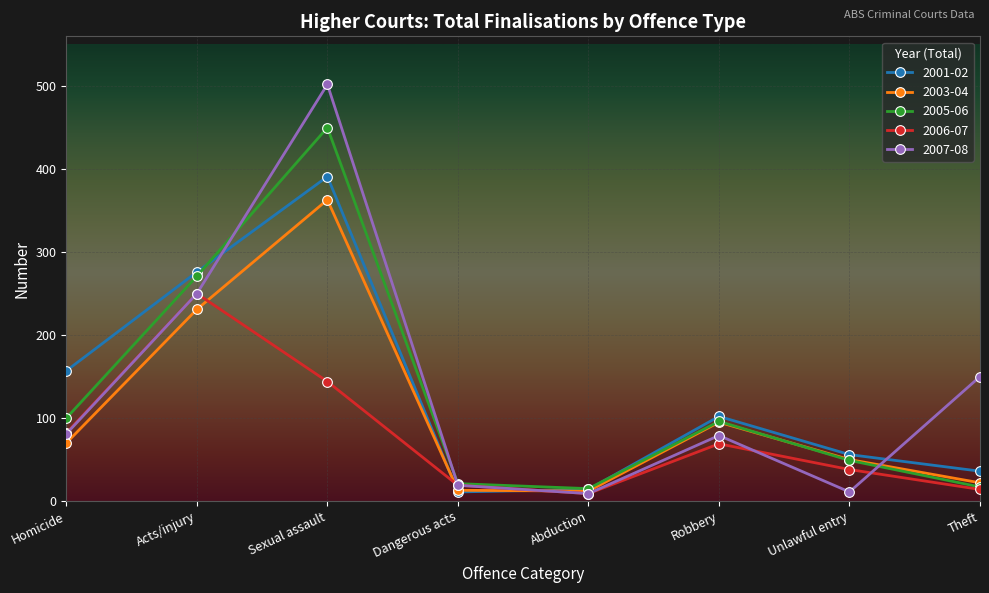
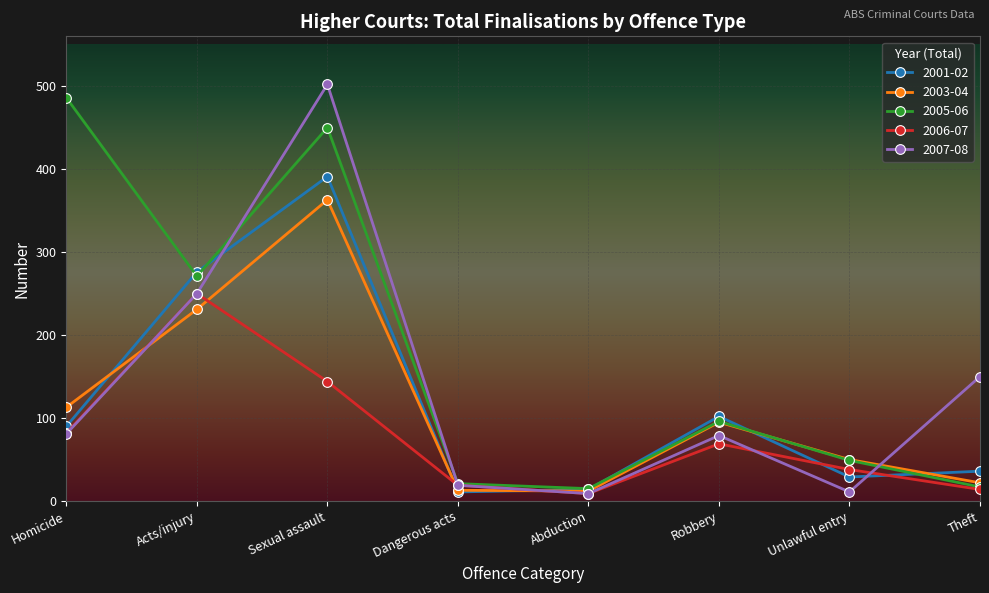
2001-02, Homicide: 160 -> 90
2003-04, Homicide: 70 -> 110
2005-06, Homicide: 100 -> 490
2001-02, Unlawful entry: 60 -> 30
